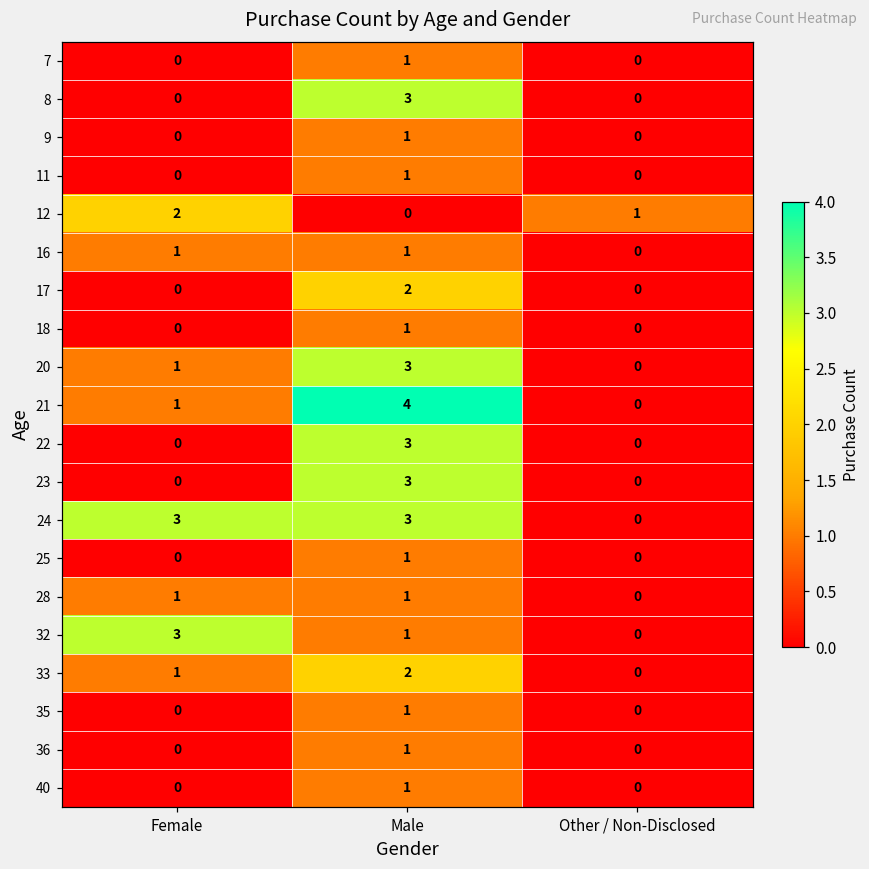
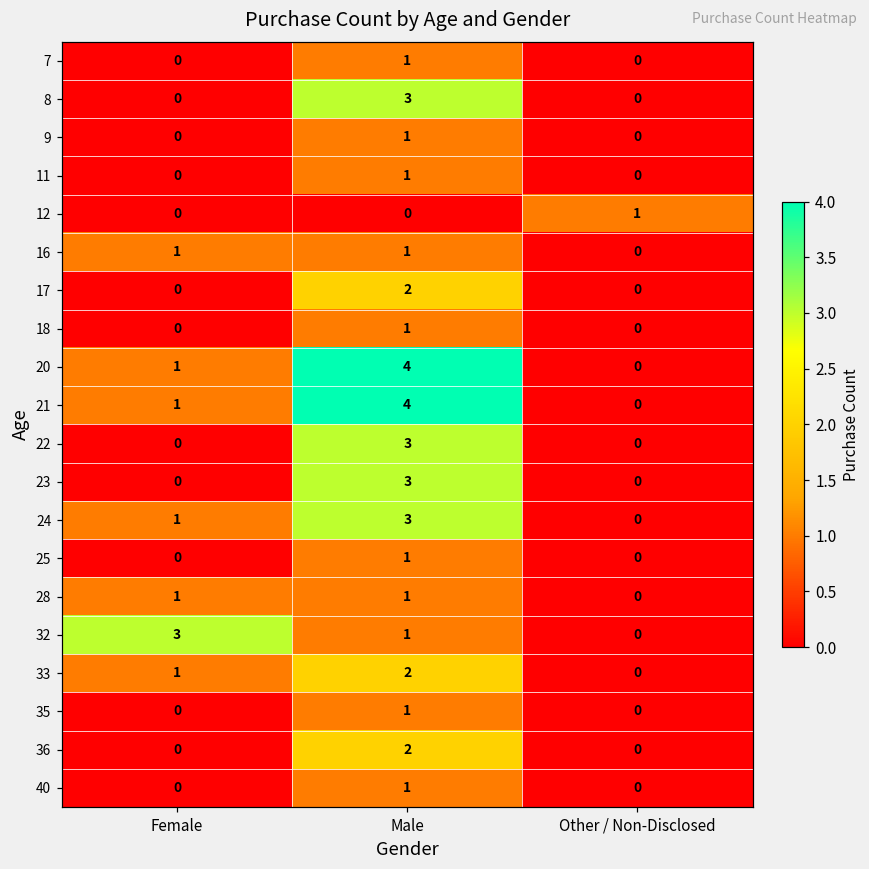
12, Female: 2 -> 0
20, Male: 3 -> 4
24, Female: 3 -> 1
36, Male: 1 -> 2
